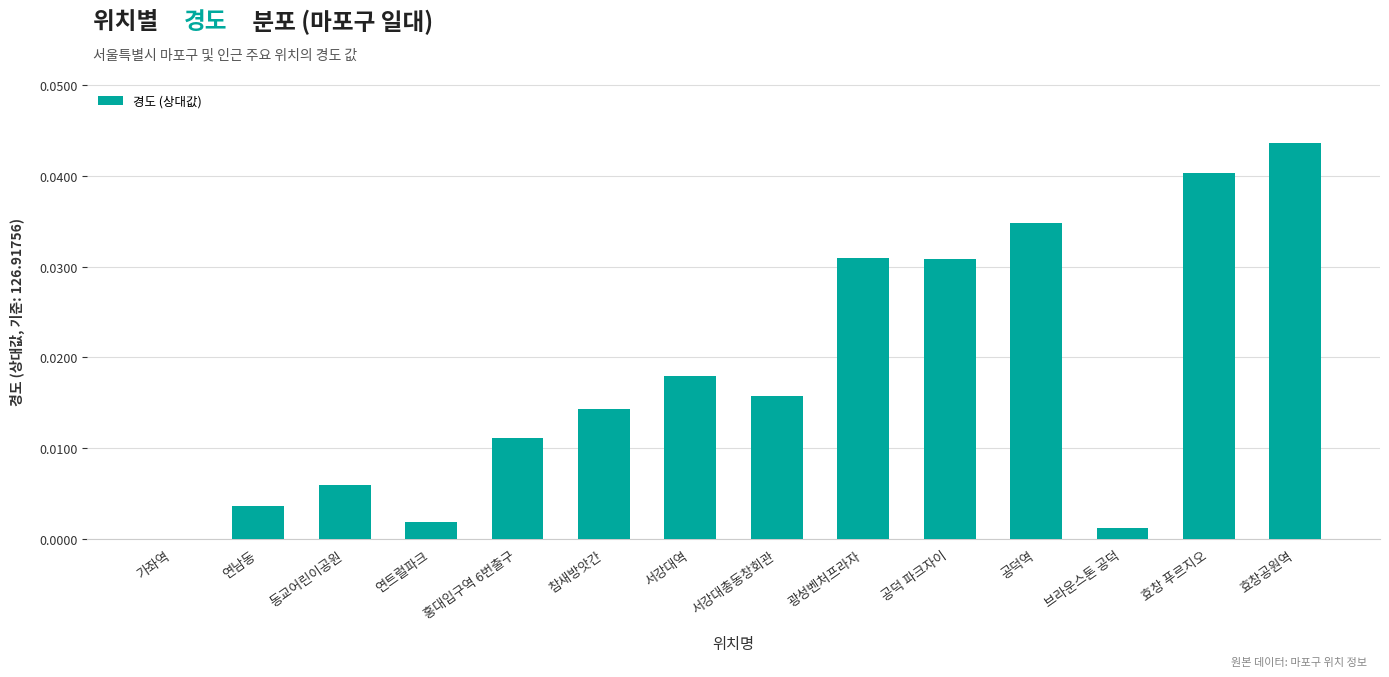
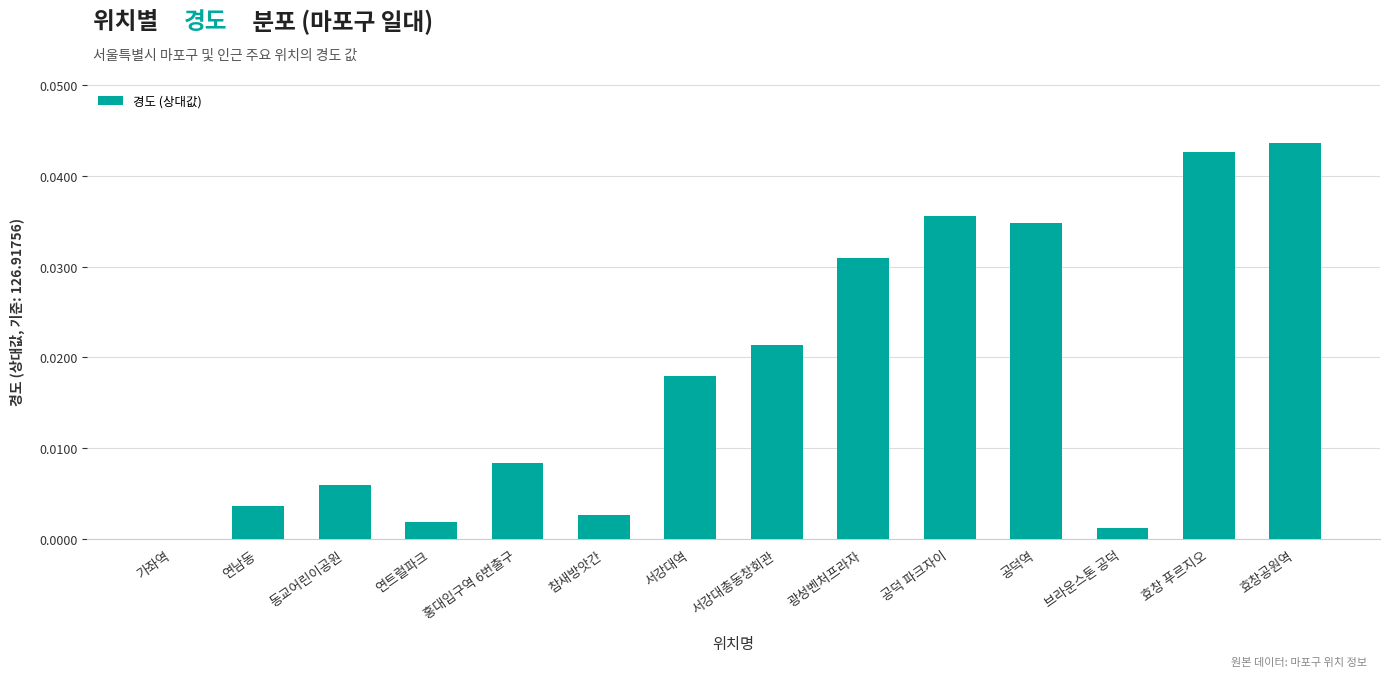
홍대입구역 6번출구: 0.011 -> 0.008
참새방앗간: 0.014 -> 0.003
서강대총동창회관: 0.016 -> 0.021
공덕 파크자이: 0.031 -> 0.036
효창 푸르지오: 0.040 -> 0.043
